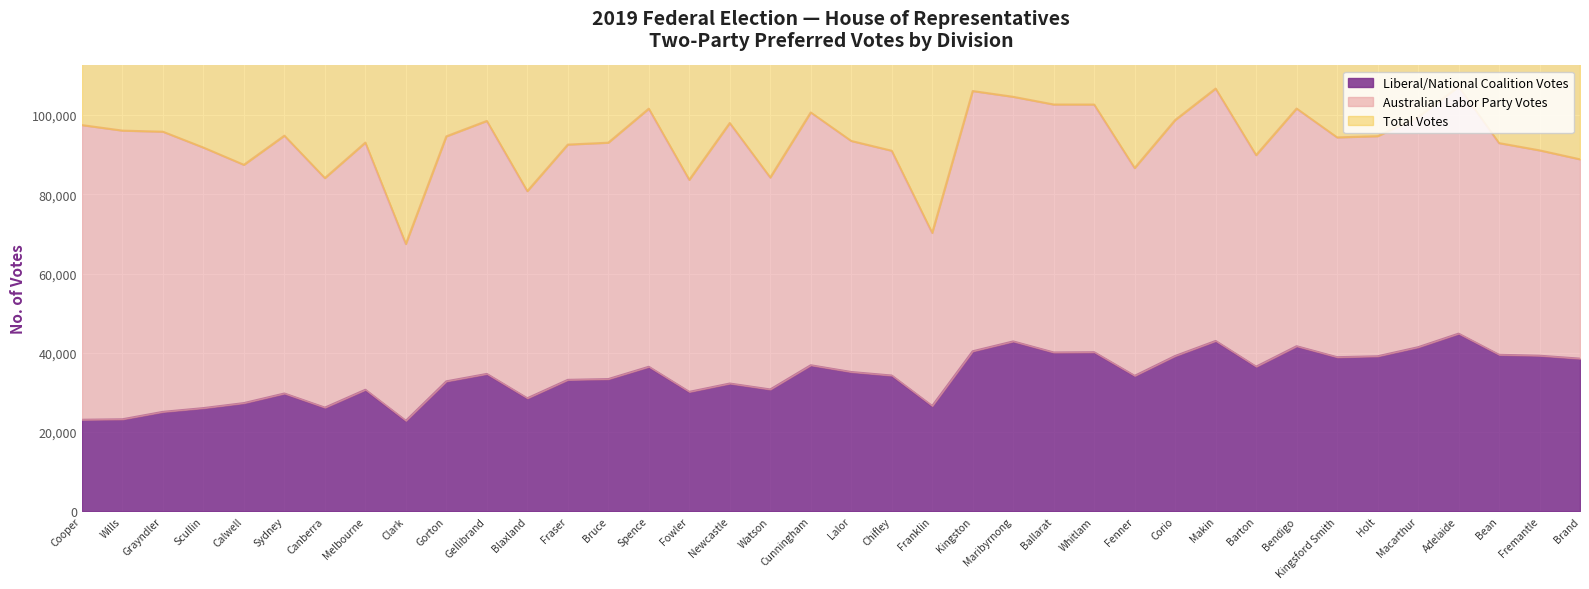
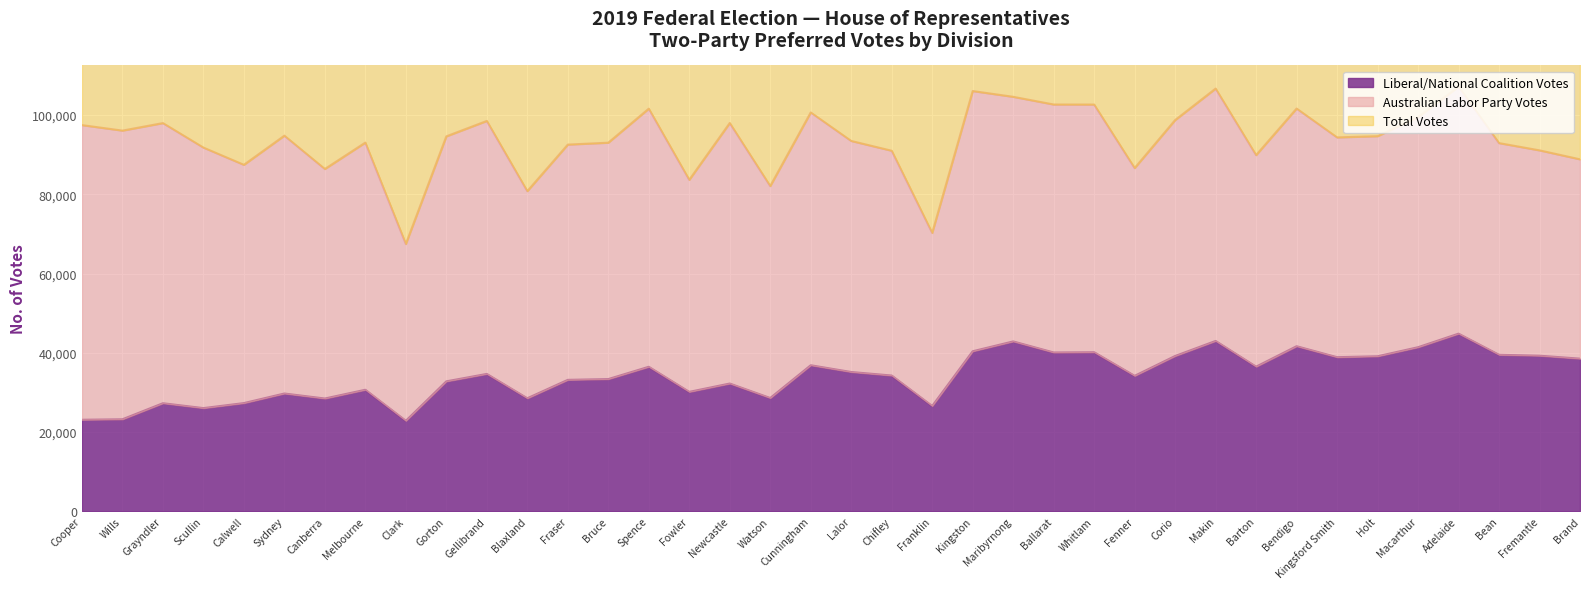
Liberal/National Coalition Votes, Grayndler: 25,000 -> 27,000
Liberal/National Coalition Votes, Canberra: 26,000 -> 28,000
Liberal/National Coalition Votes, Watson: 31,000 -> 29,000
